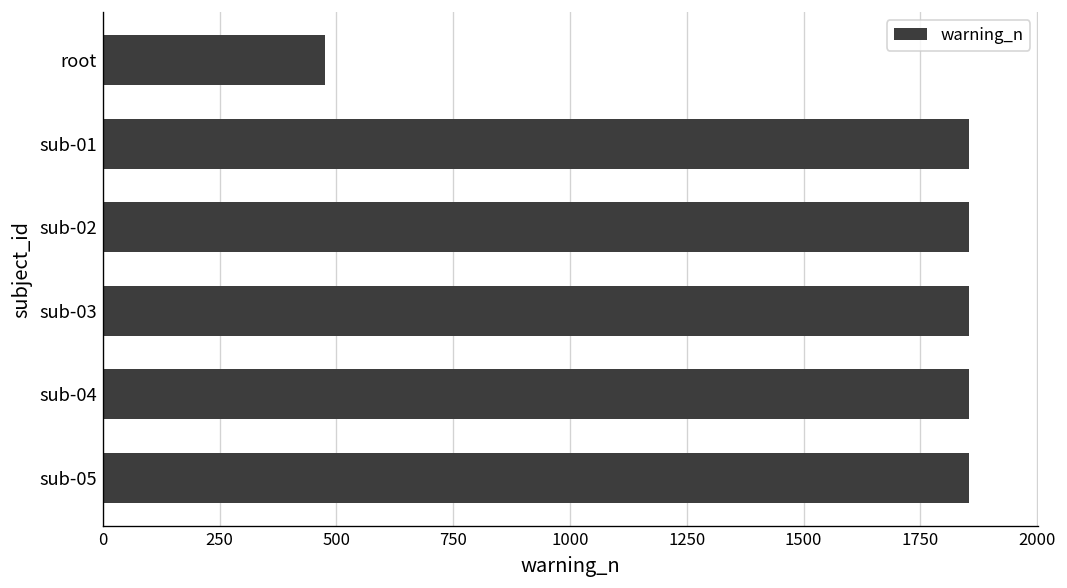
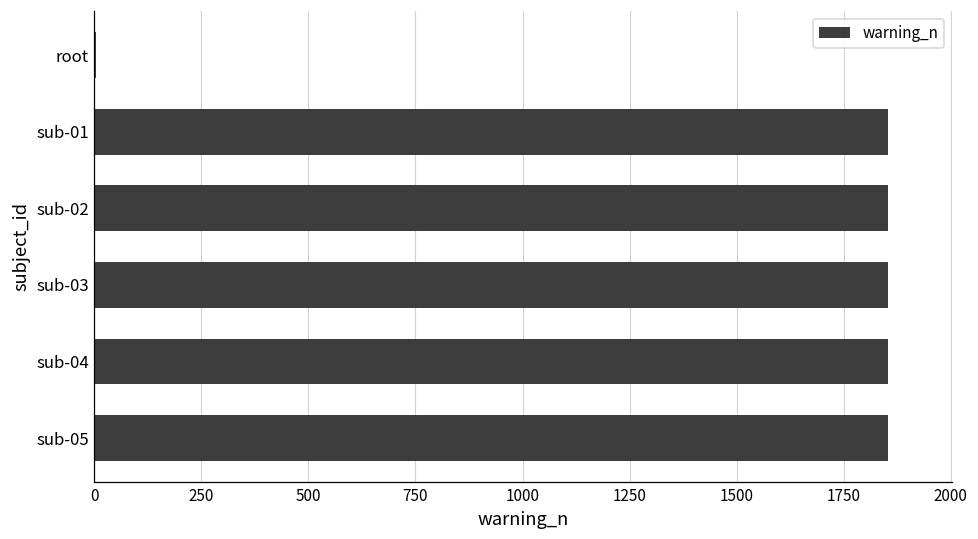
root: 480 -> 0
